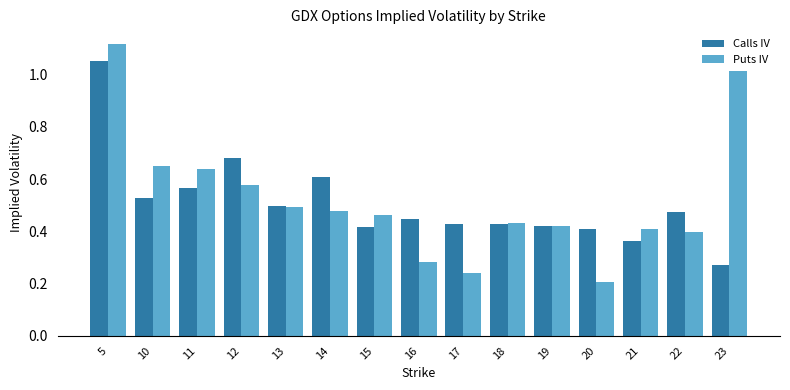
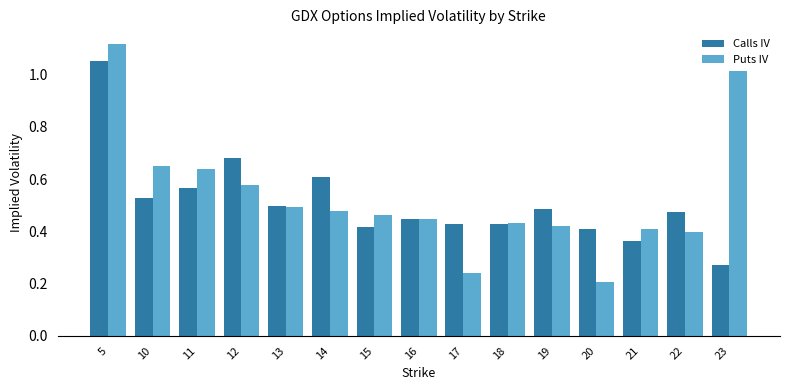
Puts IV, 16: 0.28 -> 0.45
Calls IV, 19: 0.42 -> 0.49
